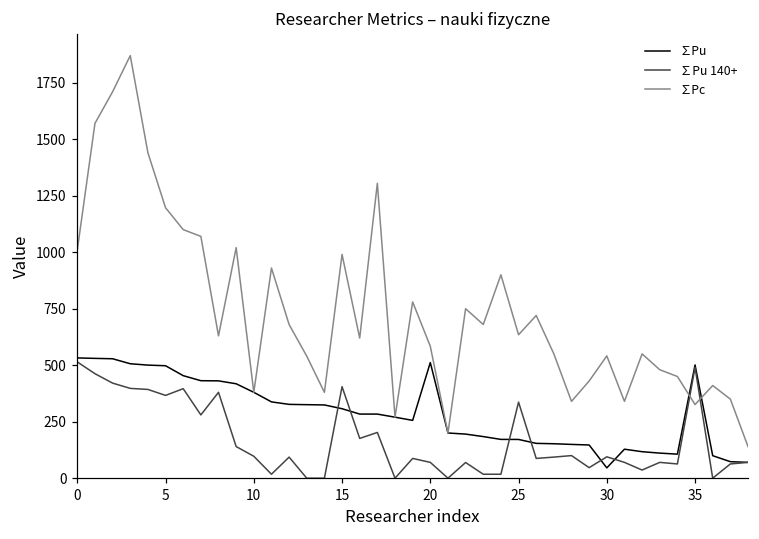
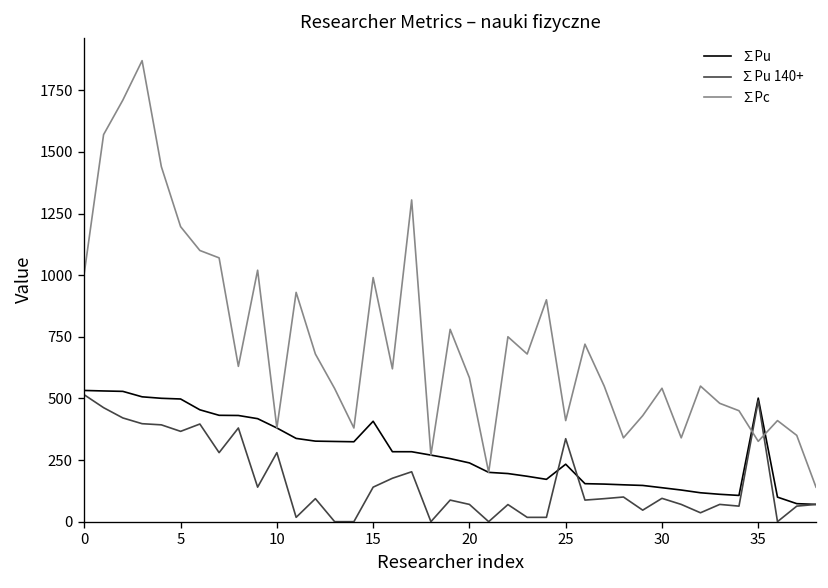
∑Pu 140+, 10: 100 -> 280
∑Pu, 15: 310 -> 410
∑Pu 140+, 15: 410 -> 140
∑Pu, 20: 510 -> 240
∑Pu, 25: 170 -> 230
∑Pc, 25: 630 -> 410
∑Pu, 30: 50 -> 140
